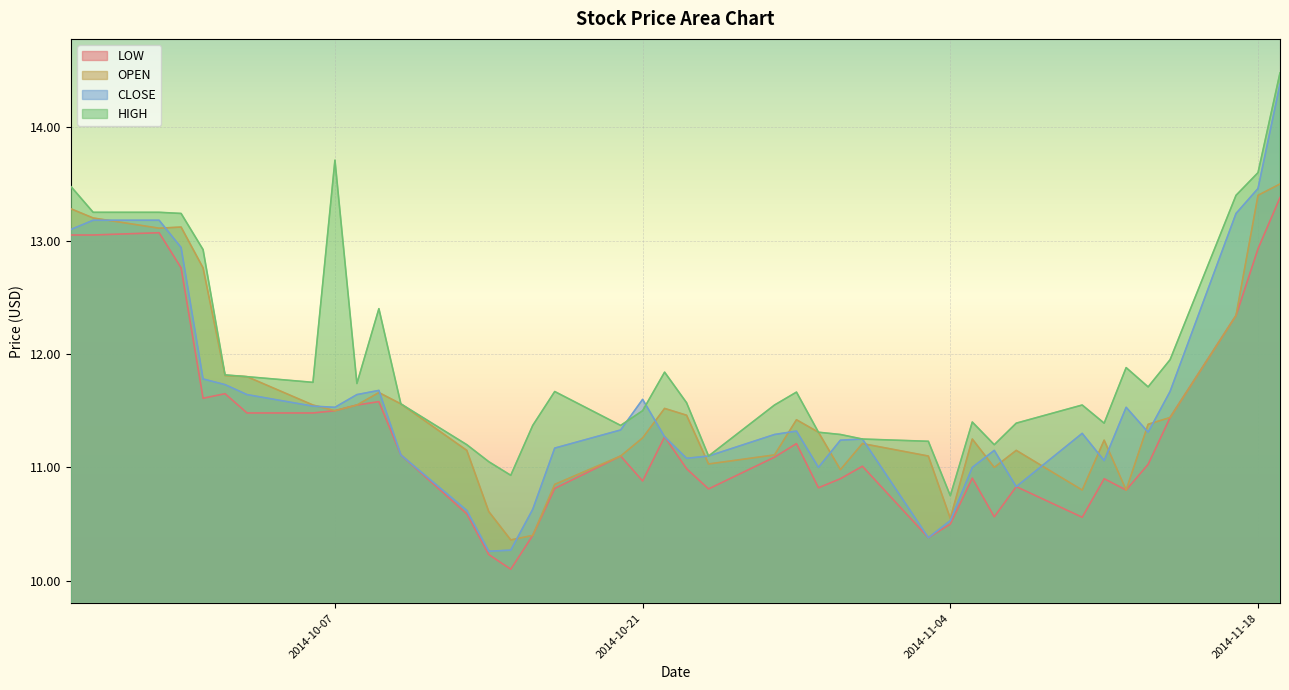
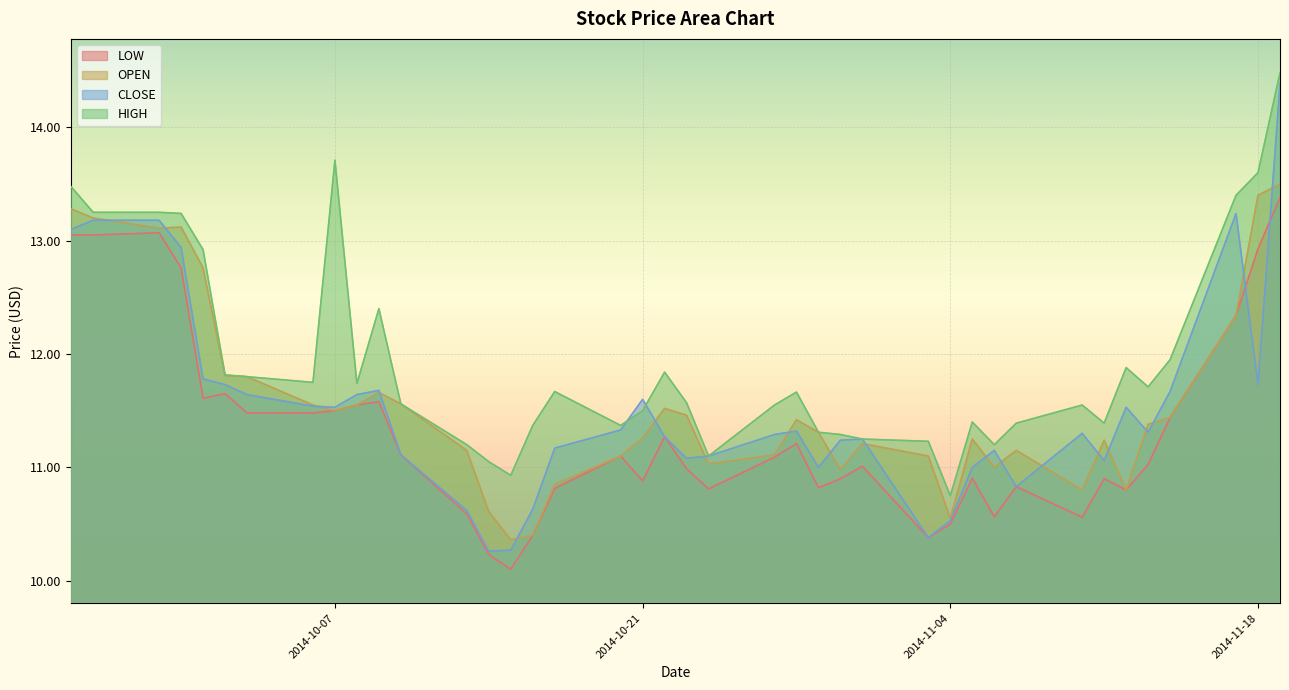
CLOSE, 2014-11-18: 13.46 -> 11.73
